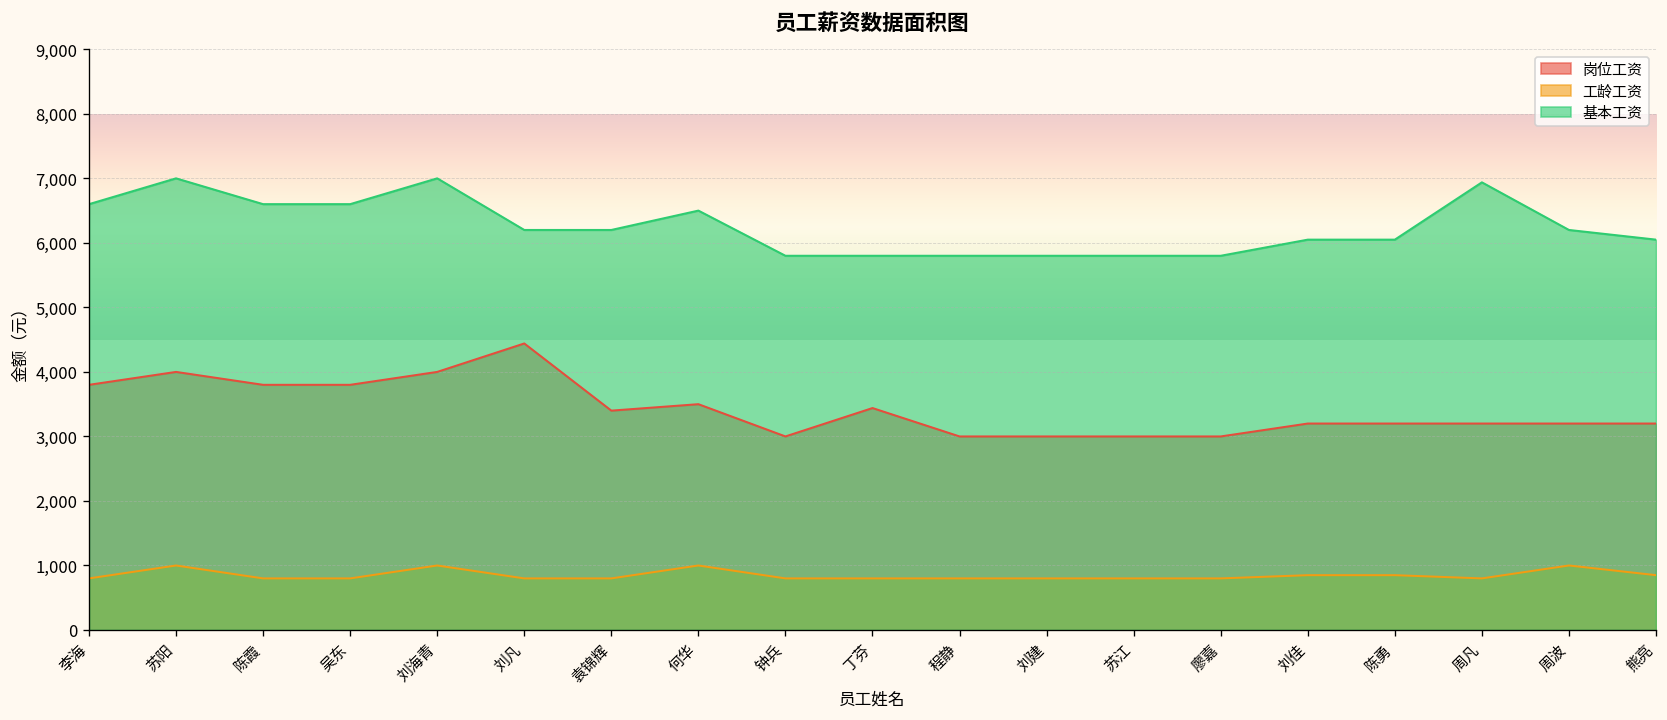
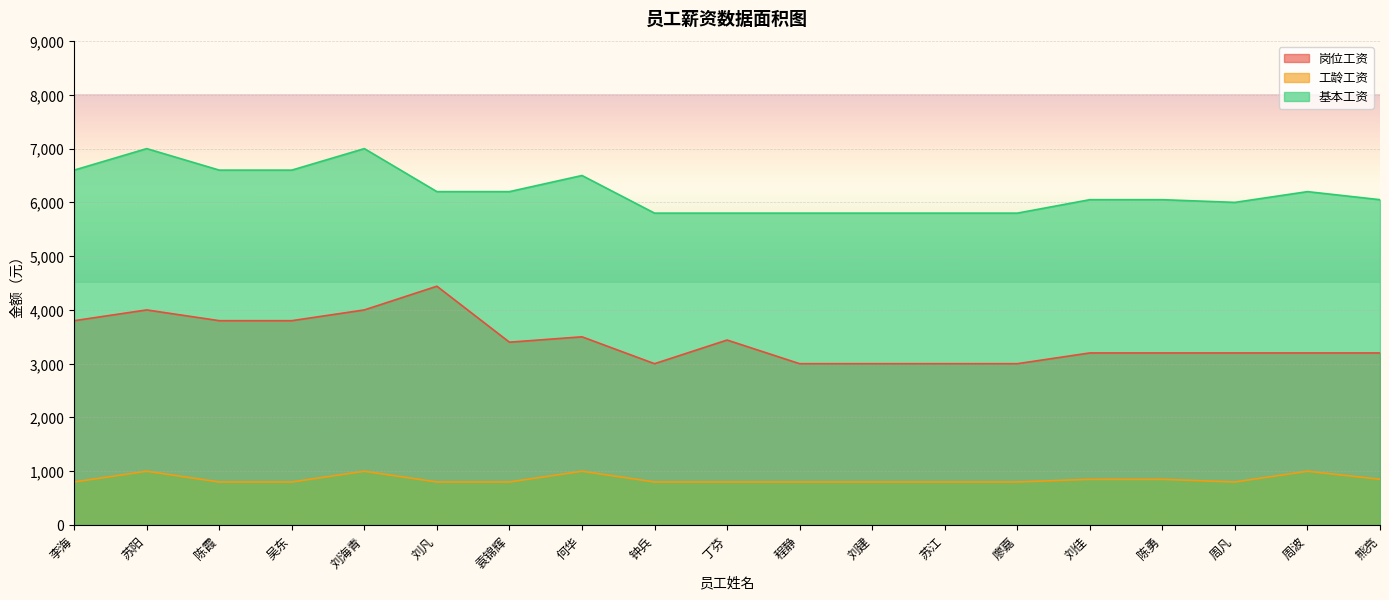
基本工资, 周凡: 6,900 -> 6,000
